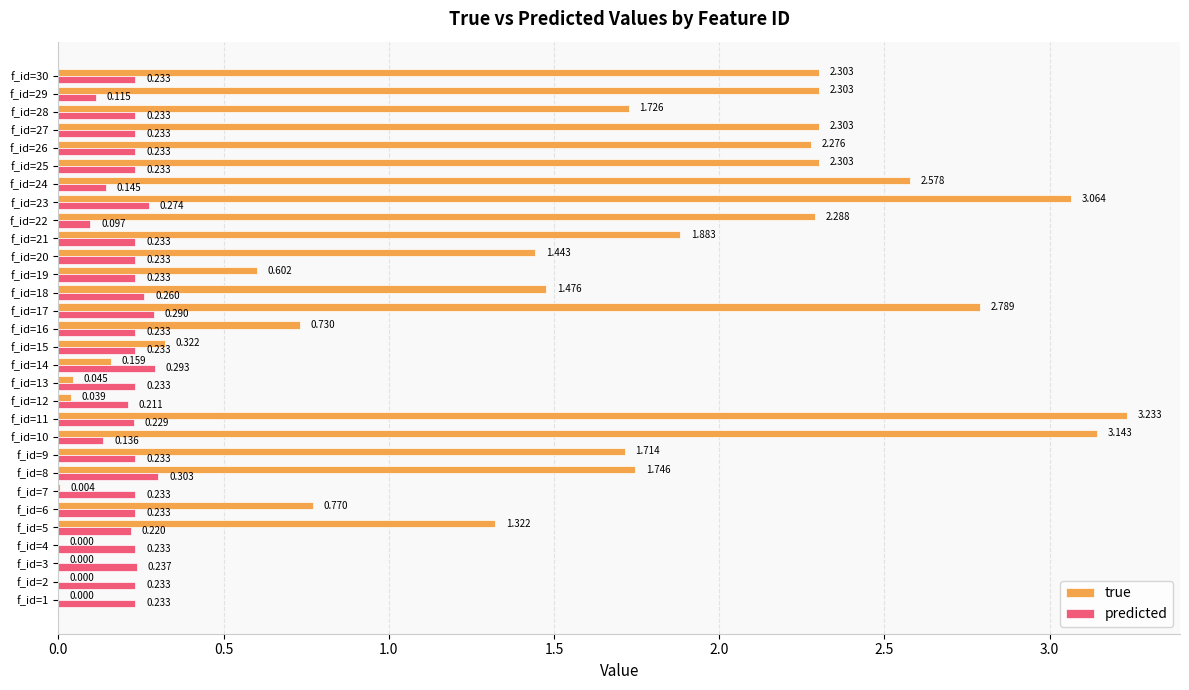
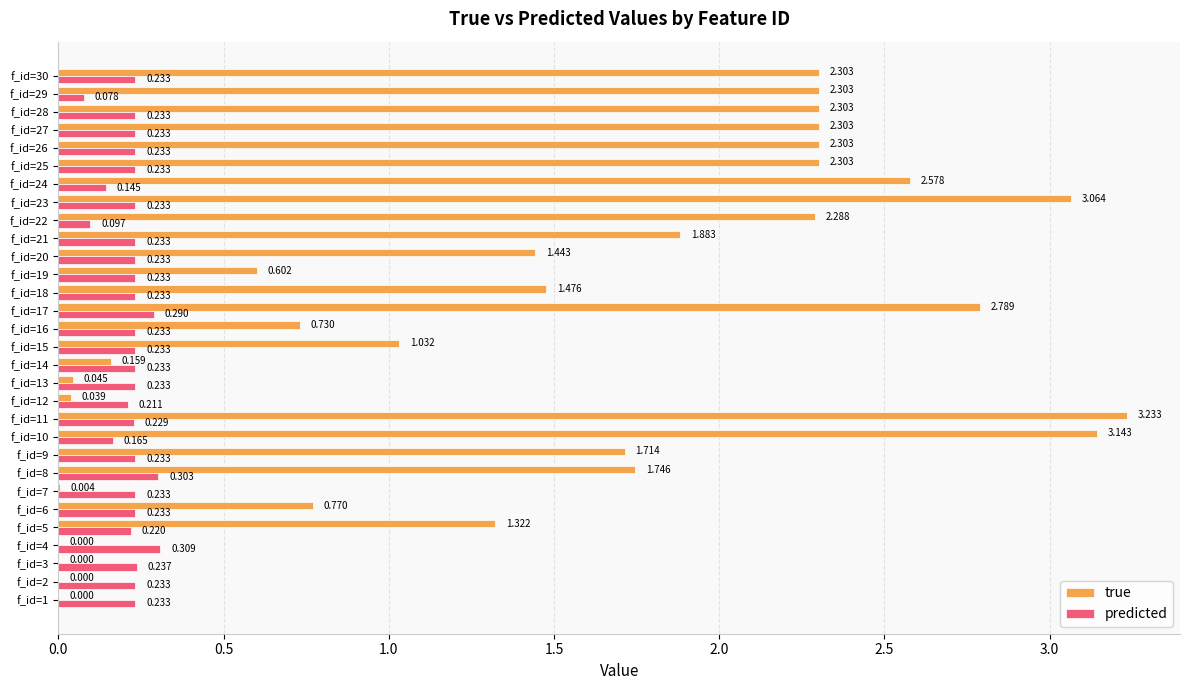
predicted, f_id=29: 0.115 -> 0.078
true, f_id=28: 1.726 -> 2.303
true, f_id=26: 2.276 -> 2.303
predicted, f_id=23: 0.274 -> 0.233
predicted, f_id=18: 0.260 -> 0.233
true, f_id=15: 0.322 -> 1.032
predicted, f_id=14: 0.293 -> 0.233
predicted, f_id=10: 0.136 -> 0.165
predicted, f_id=4: 0.233 -> 0.309
